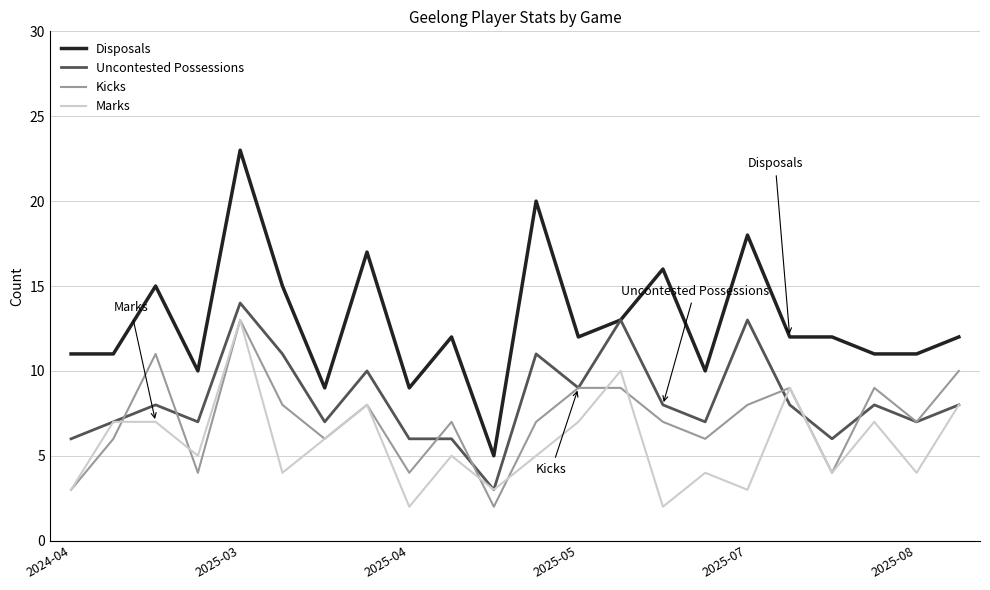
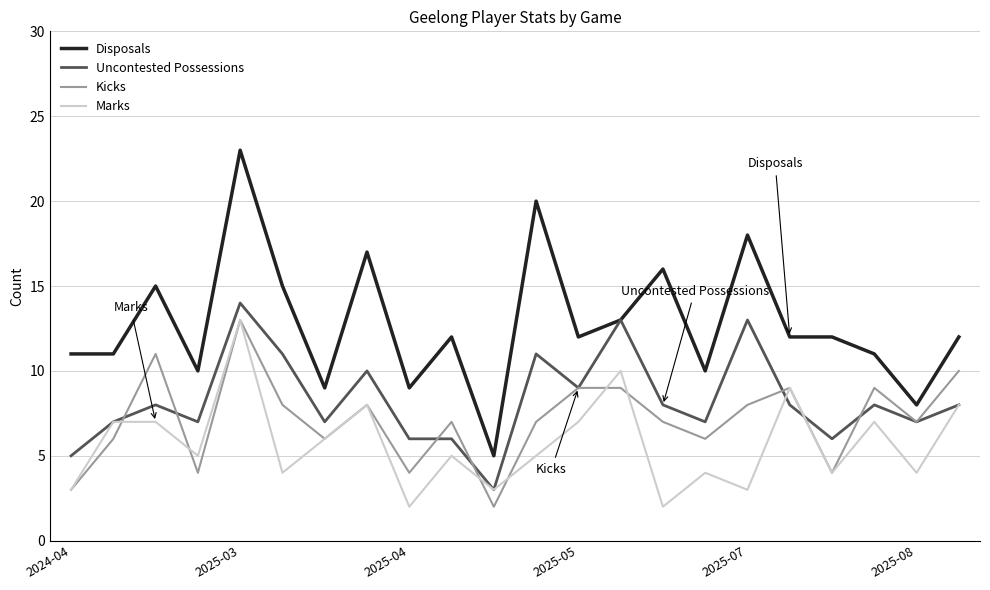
Uncontested Possessions, 2024-04: 6 -> 5
Disposals, 2025-08: 11 -> 8
